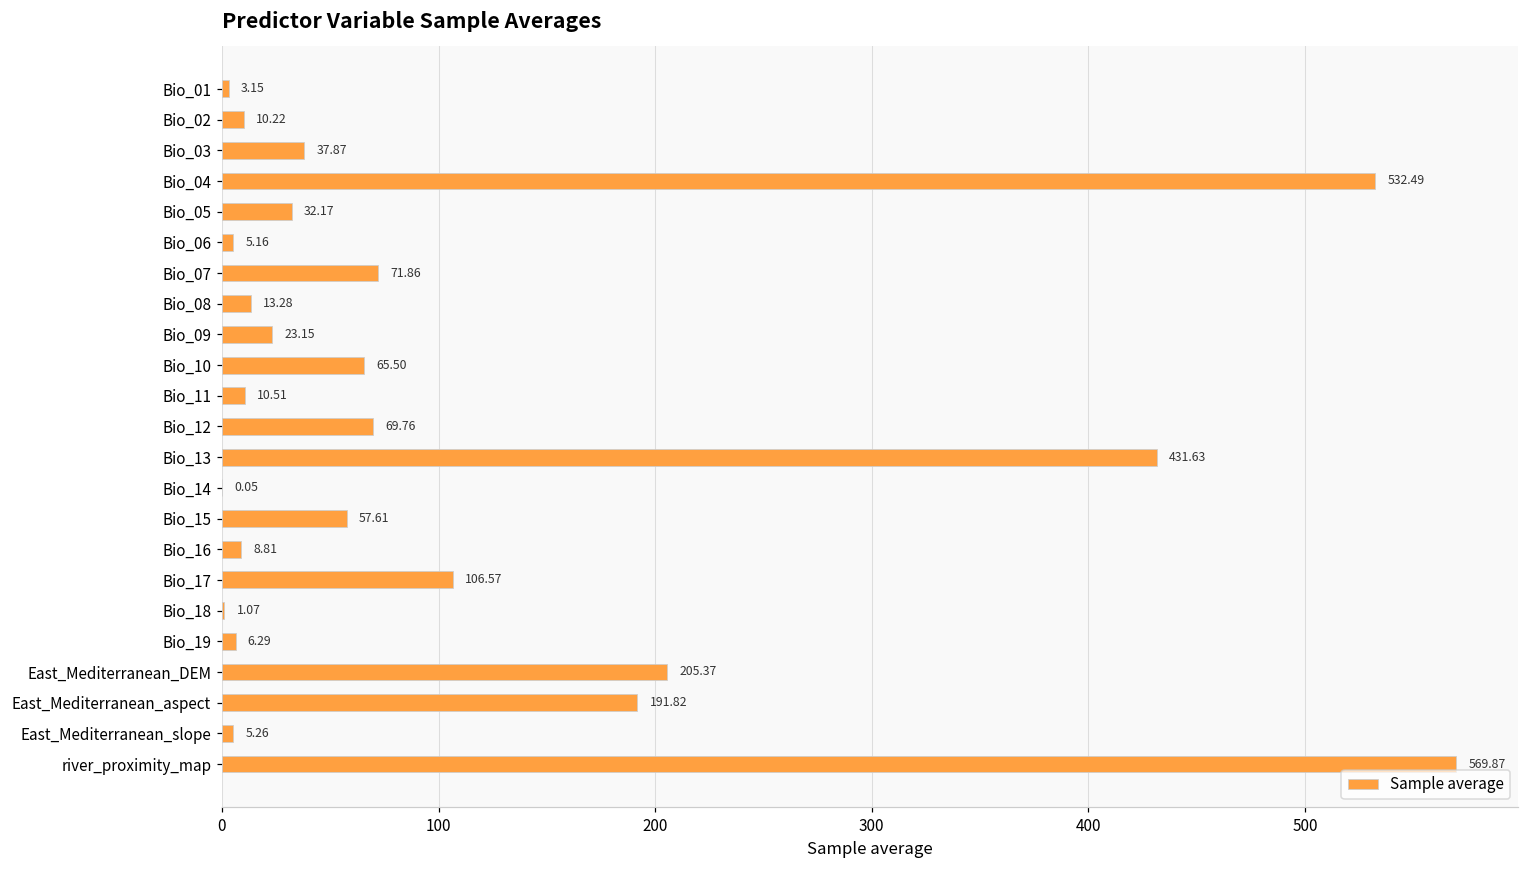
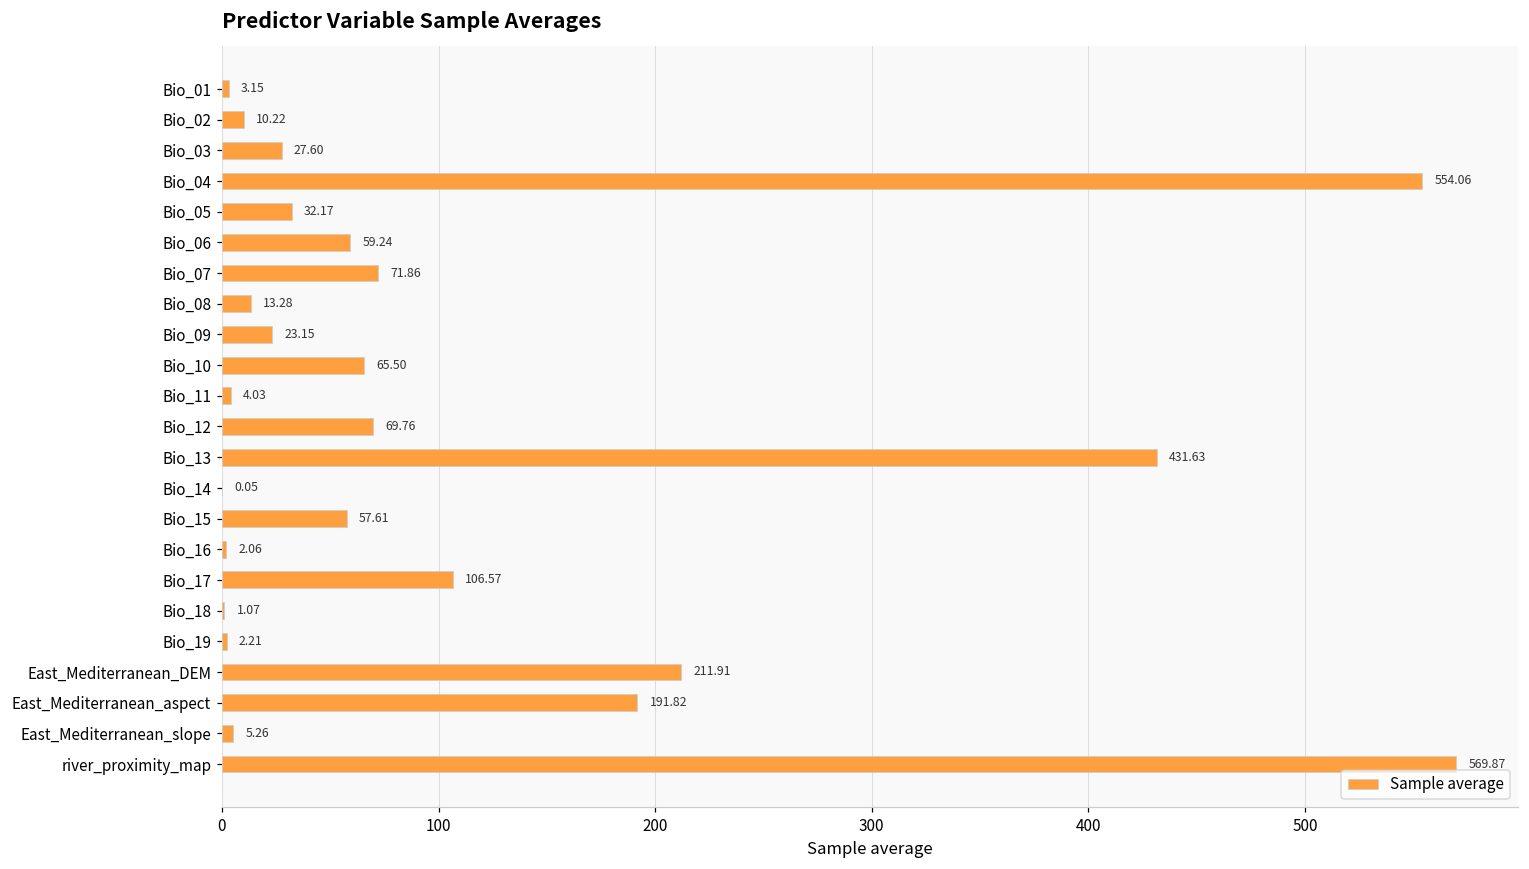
Bio_03: 37.87 -> 27.60
Bio_04: 532.49 -> 554.06
Bio_06: 5.16 -> 59.24
Bio_11: 10.51 -> 4.03
Bio_16: 8.81 -> 2.06
Bio_19: 6.29 -> 2.21
East_Mediterranean_DEM: 205.37 -> 211.91
